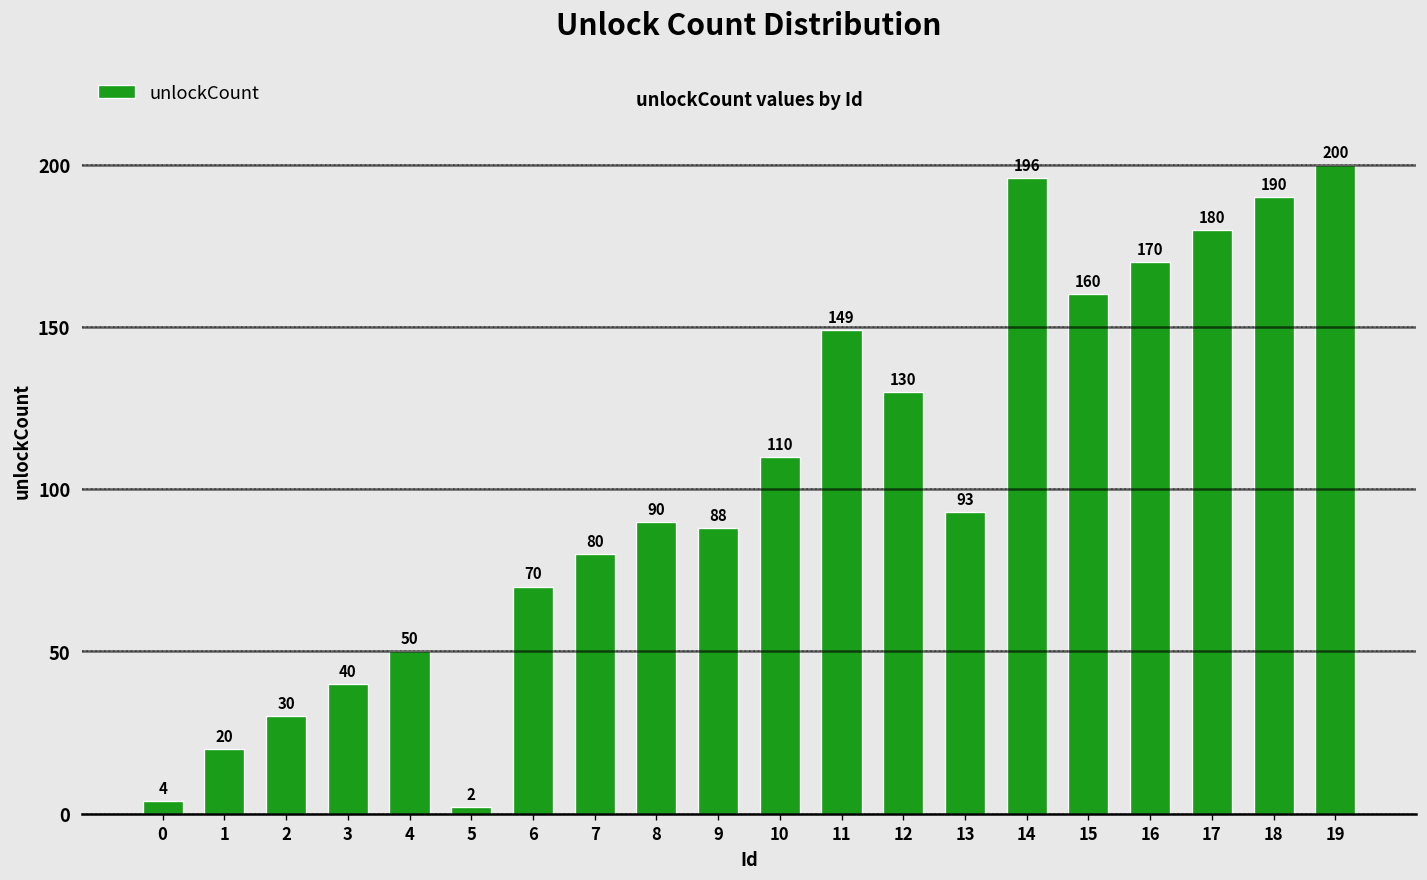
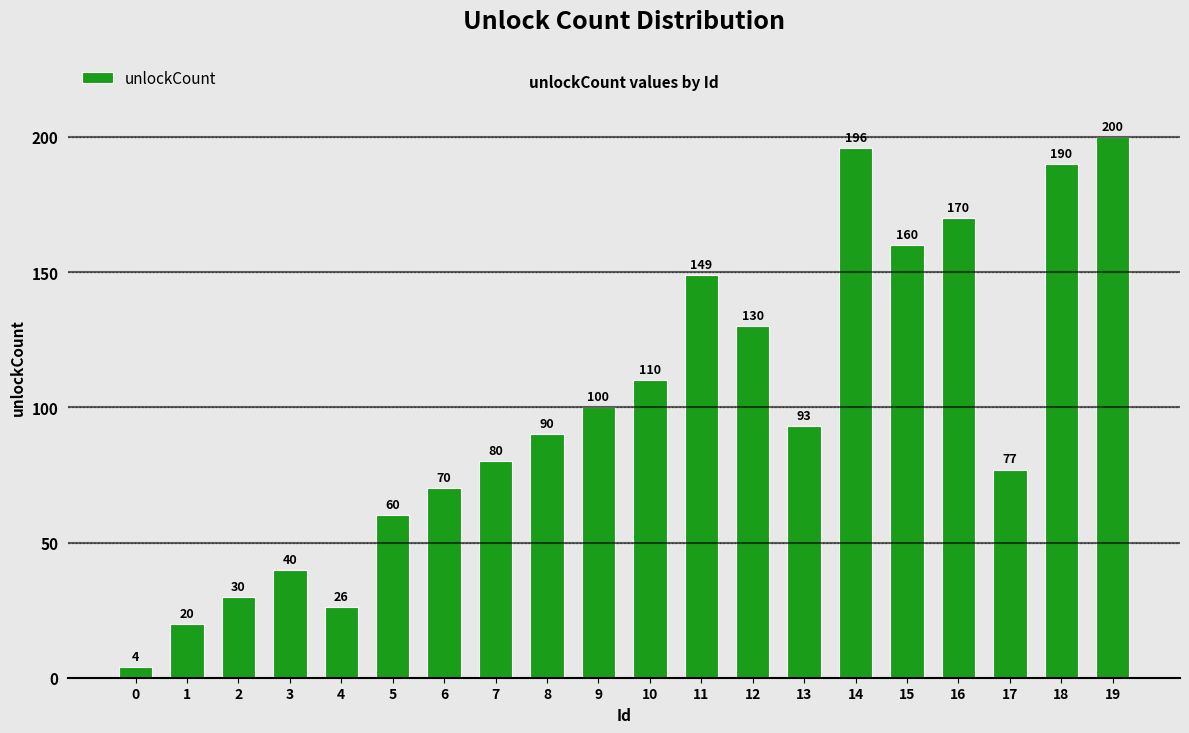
4: 50 -> 26
5: 2 -> 60
9: 88 -> 100
17: 180 -> 77
